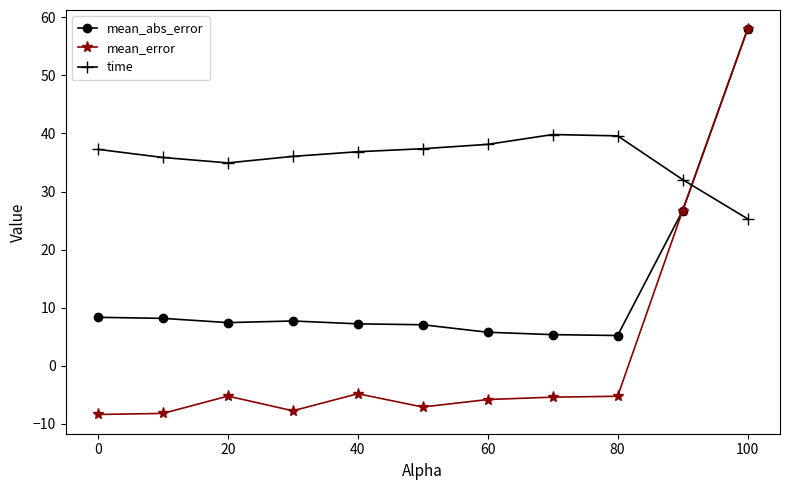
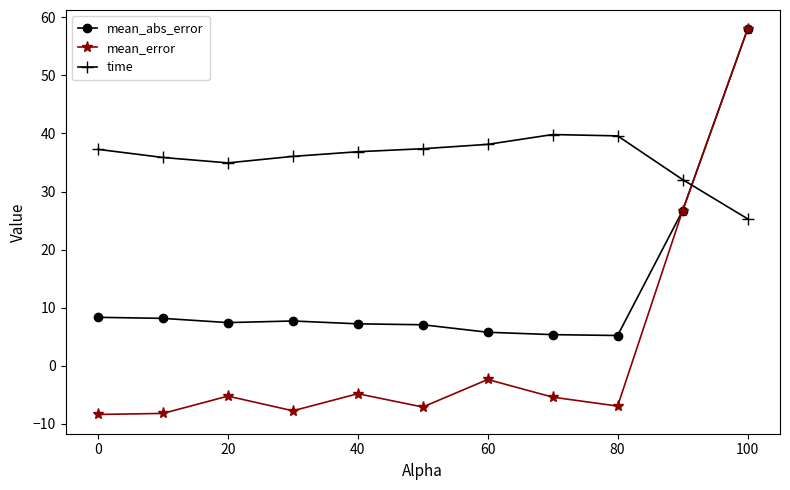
mean_error, 60: -6 -> -2
mean_error, 80: -5 -> -7
